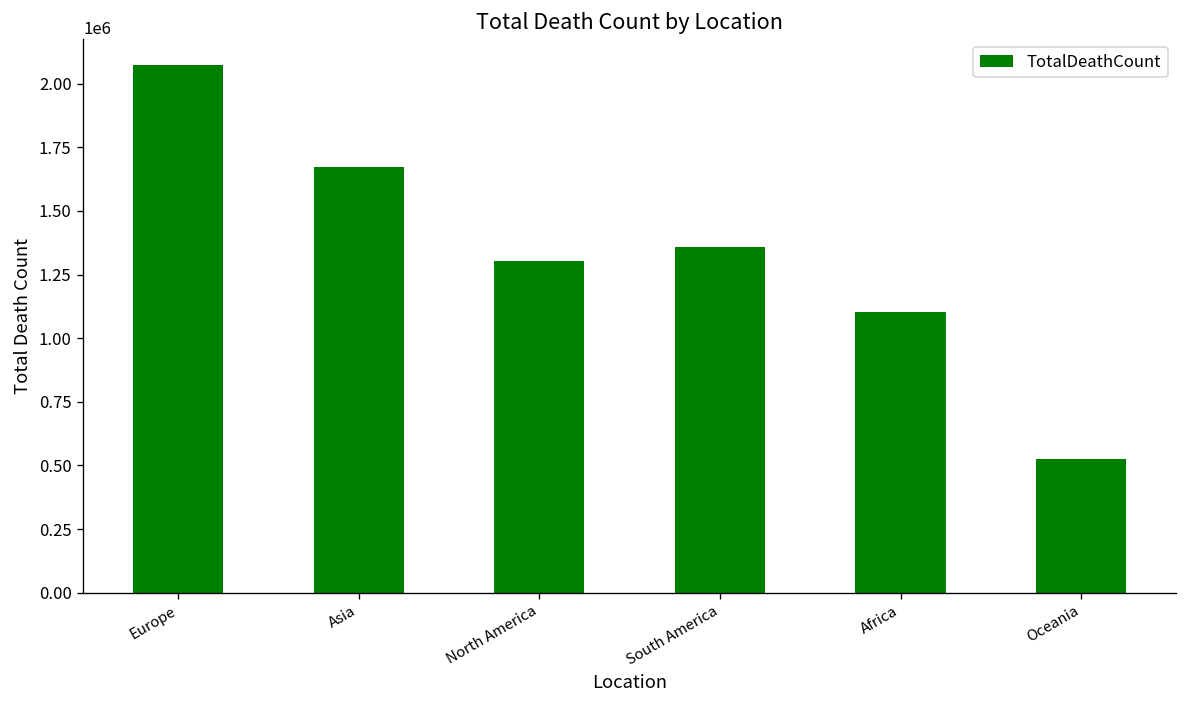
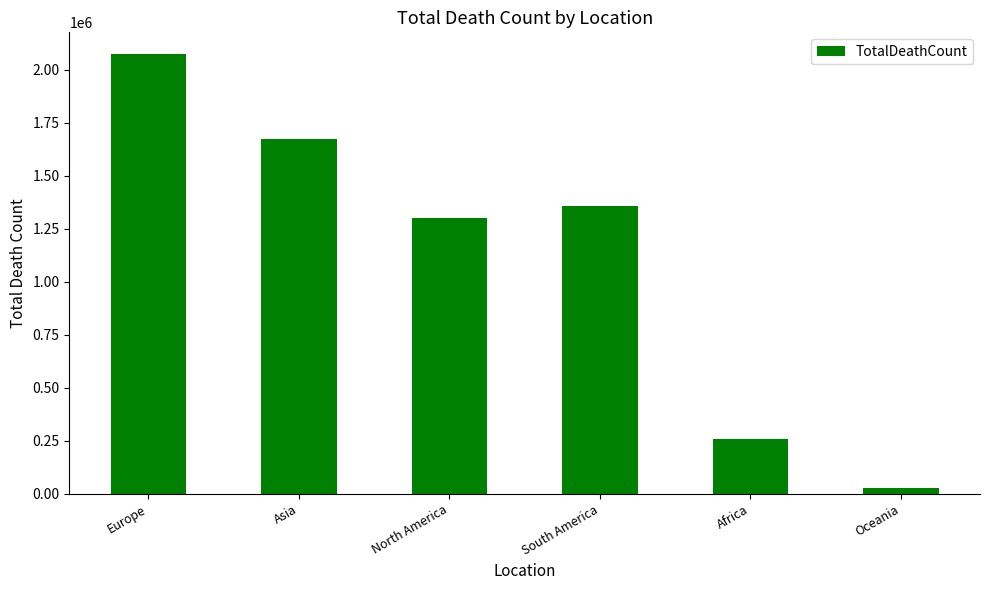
Africa: 1100000 -> 260000
Oceania: 520000 -> 30000
